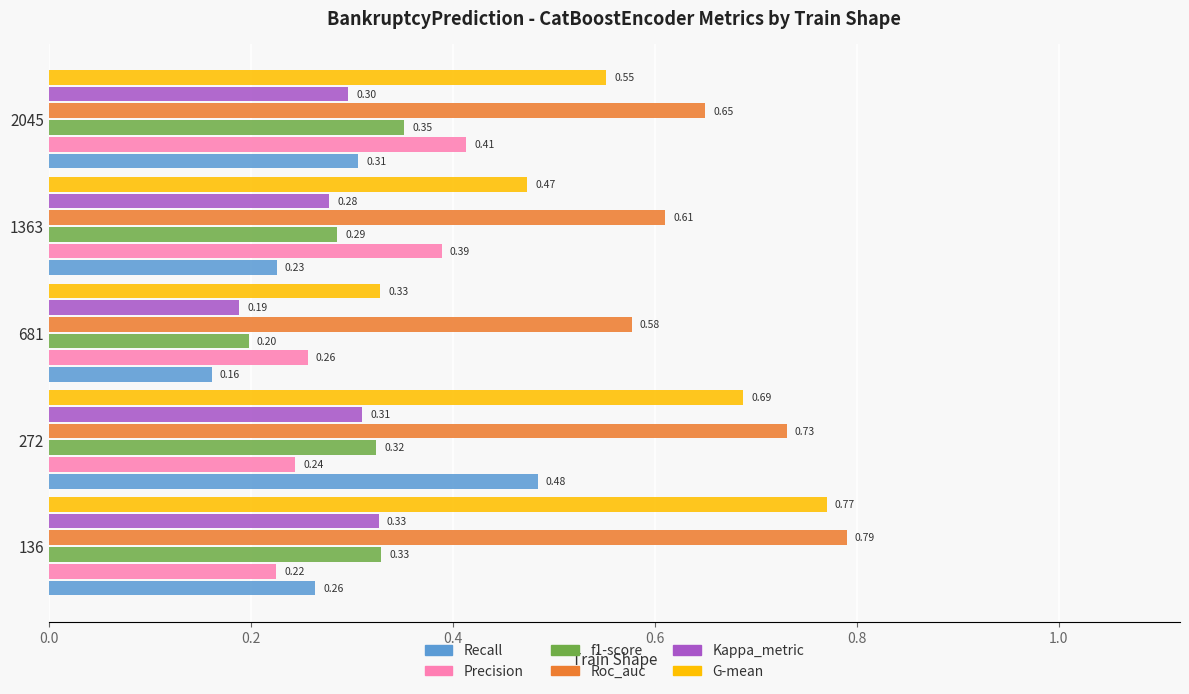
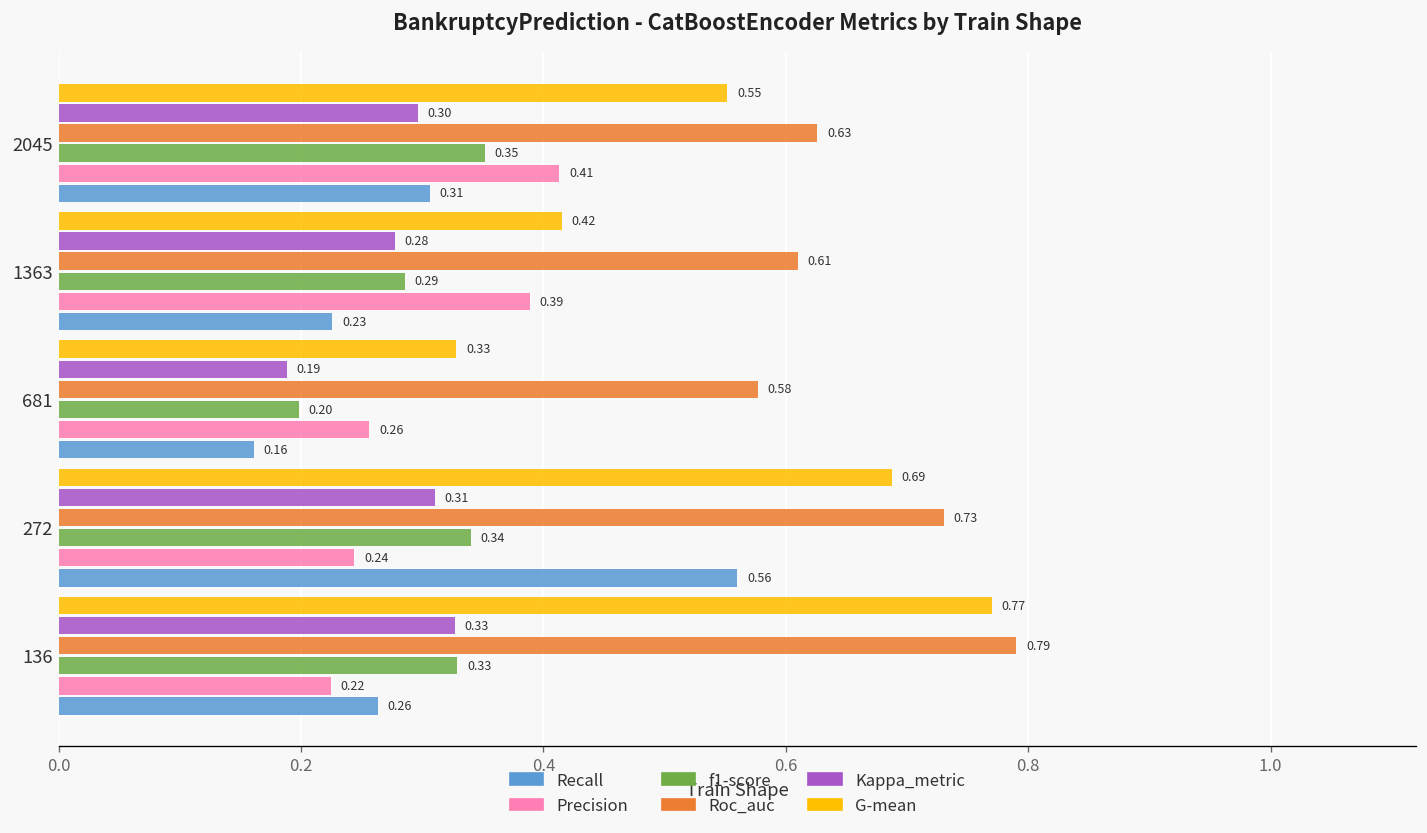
Roc_auc, 2045: 0.65 -> 0.63
G-mean, 1363: 0.47 -> 0.42
f1-score, 272: 0.32 -> 0.34
Recall, 272: 0.48 -> 0.56
